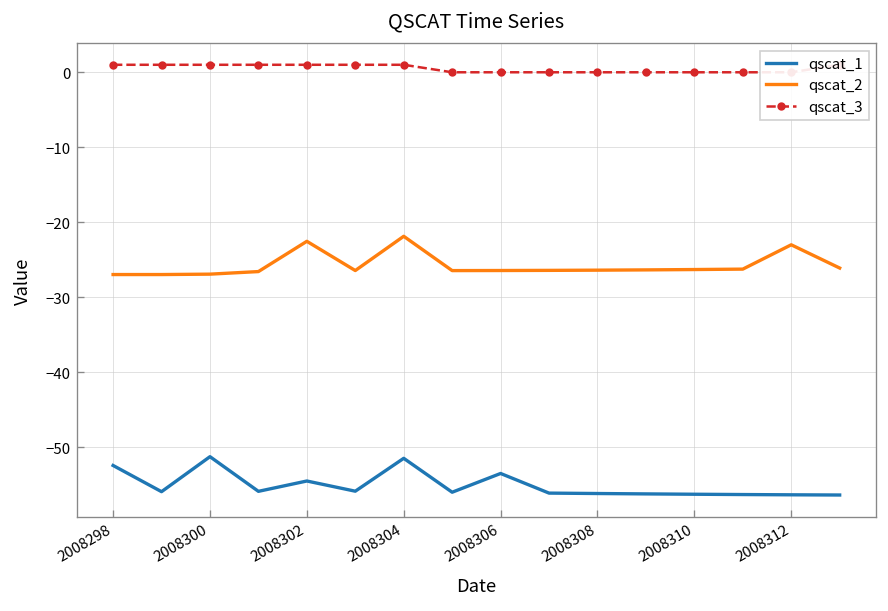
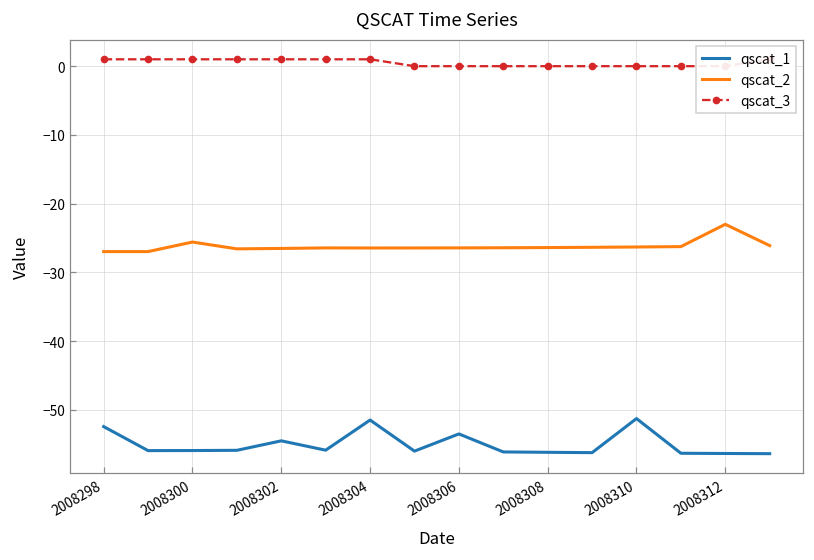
qscat_1, 2008300: -51 -> -56
qscat_2, 2008300: -27 -> -26
qscat_2, 2008302: -23 -> -27
qscat_2, 2008304: -22 -> -26
qscat_1, 2008310: -56 -> -51
